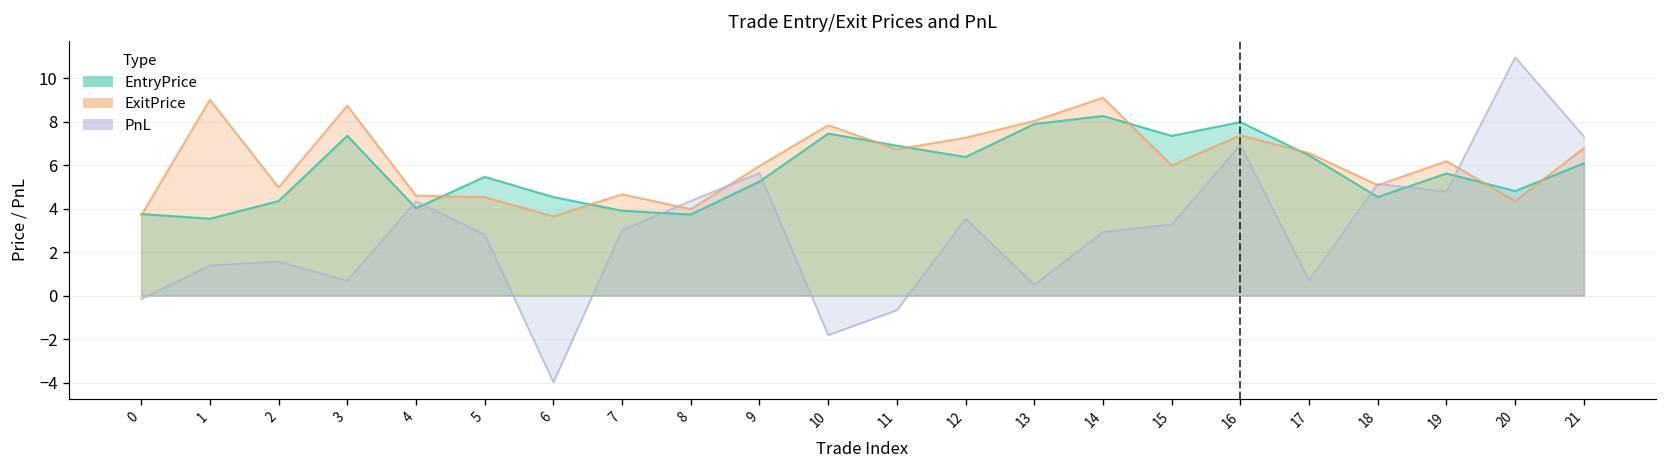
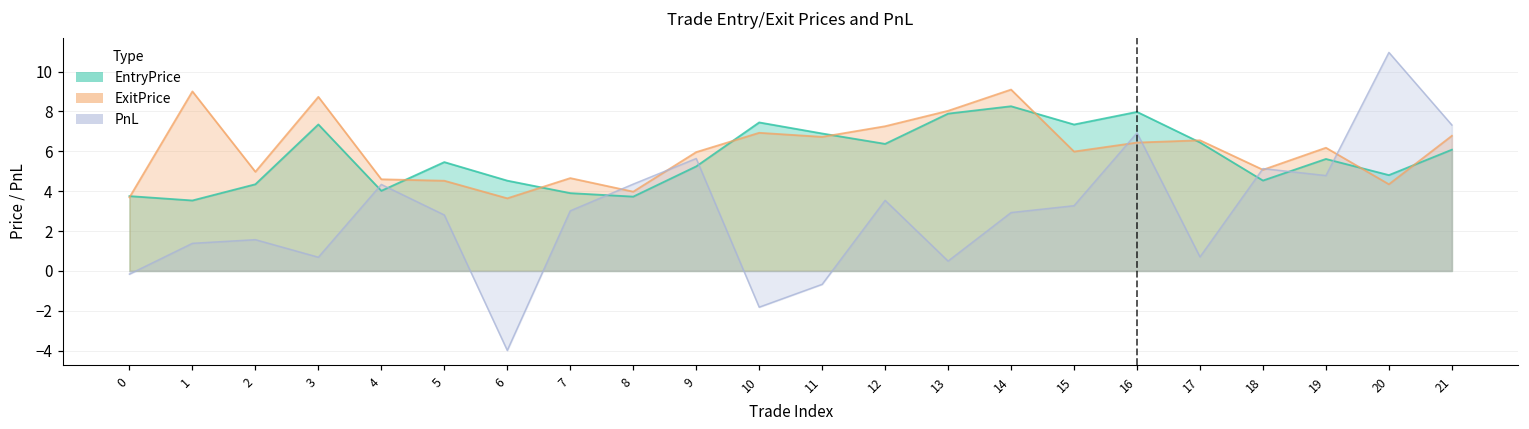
ExitPrice, 10: 7.8 -> 6.9
ExitPrice, 16: 7.4 -> 6.4
